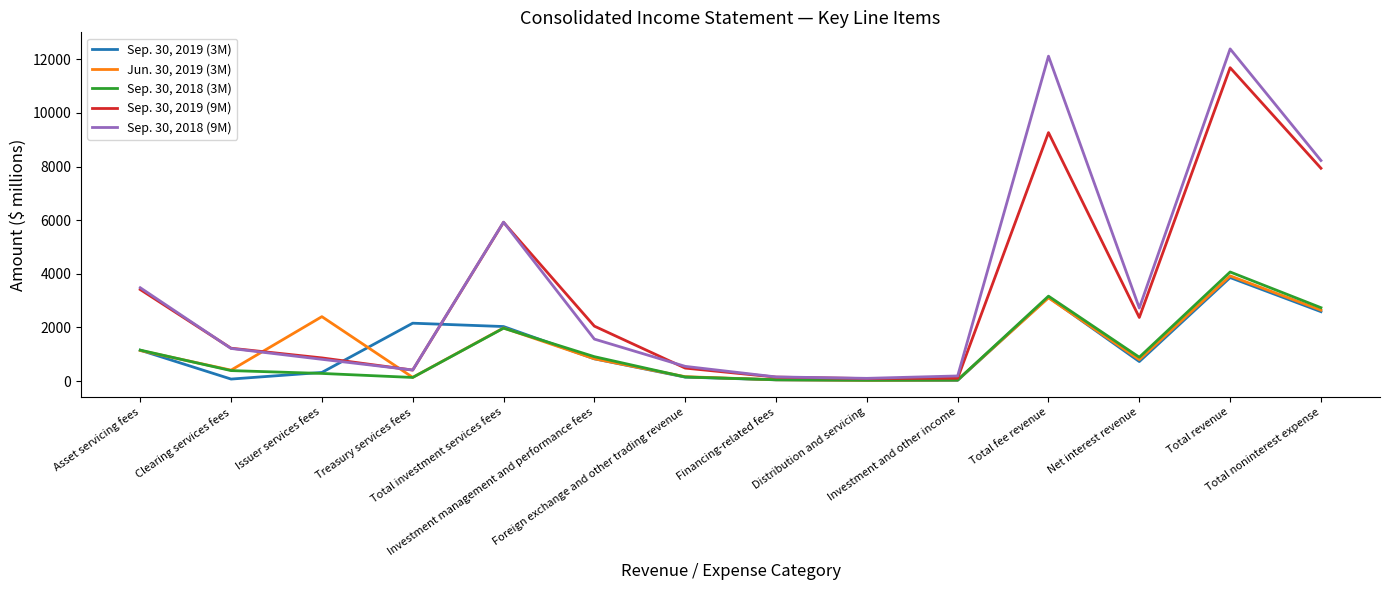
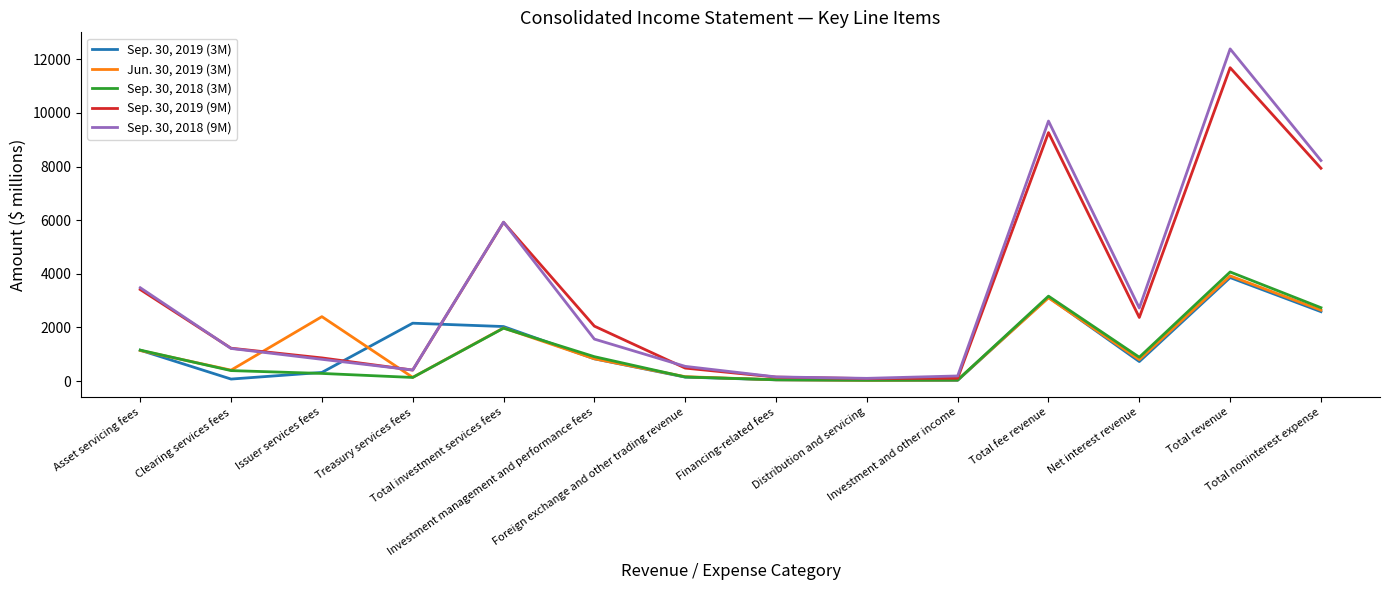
Sep. 30, 2018 (9M), Total fee revenue: 12100 -> 9700
